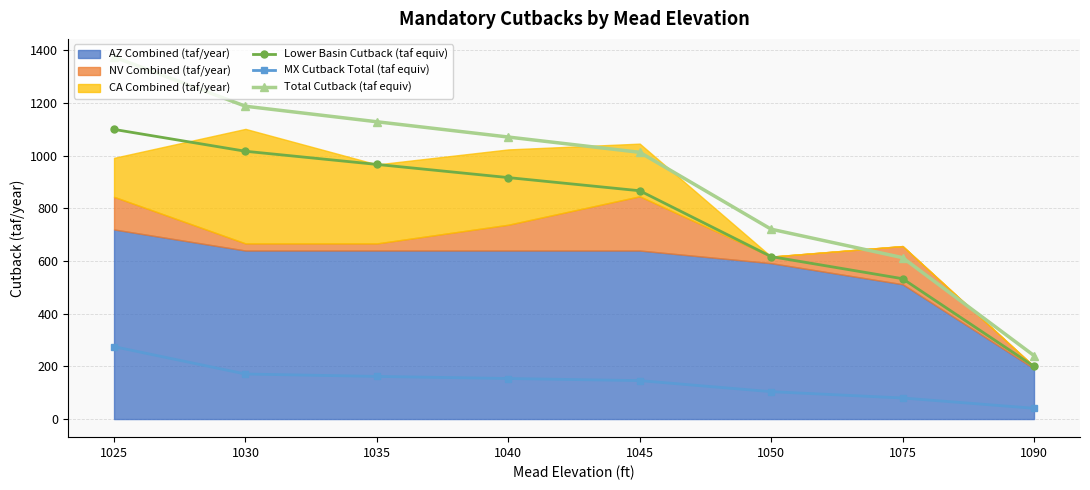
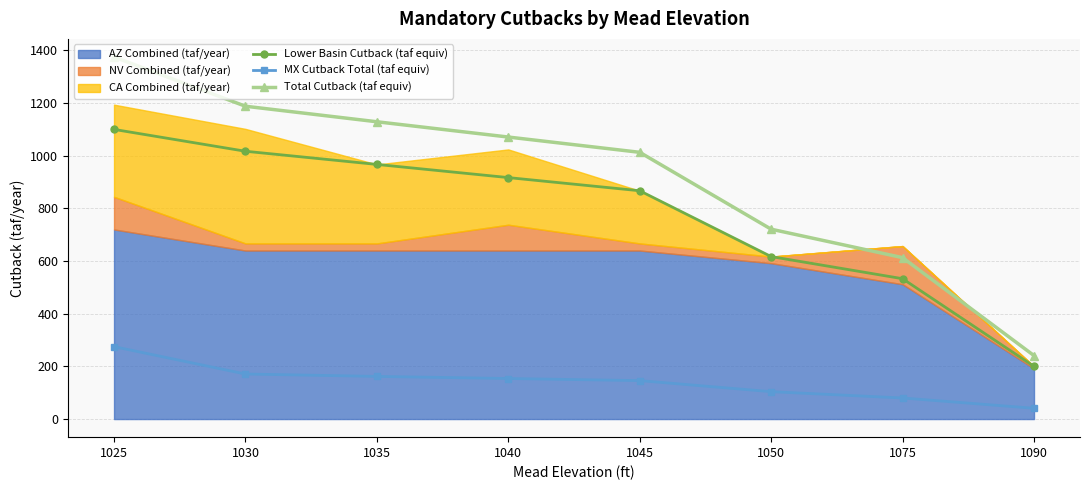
CA Combined (taf/year), 1025: 150 -> 350
NV Combined (taf/year), 1045: 210 -> 30
